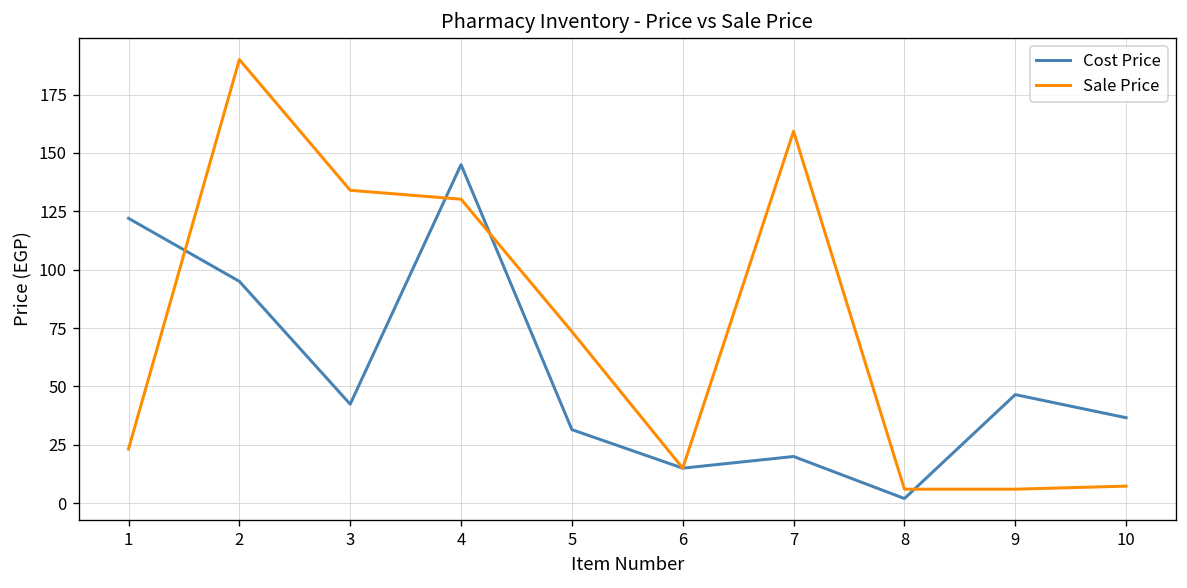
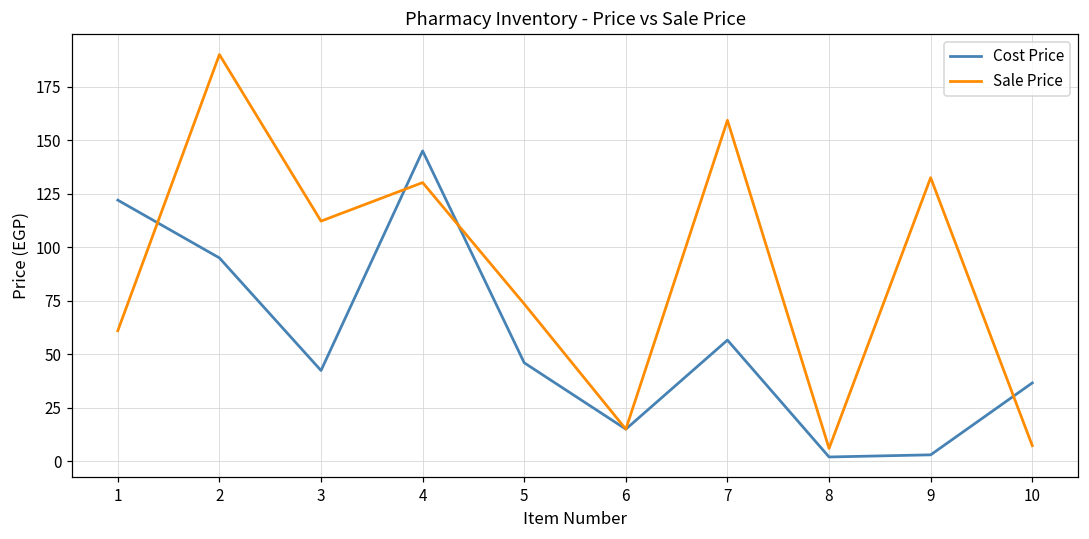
Sale Price, 1: 23 -> 61
Sale Price, 3: 134 -> 112
Cost Price, 5: 32 -> 46
Cost Price, 7: 20 -> 57
Cost Price, 9: 47 -> 3
Sale Price, 9: 6 -> 133
